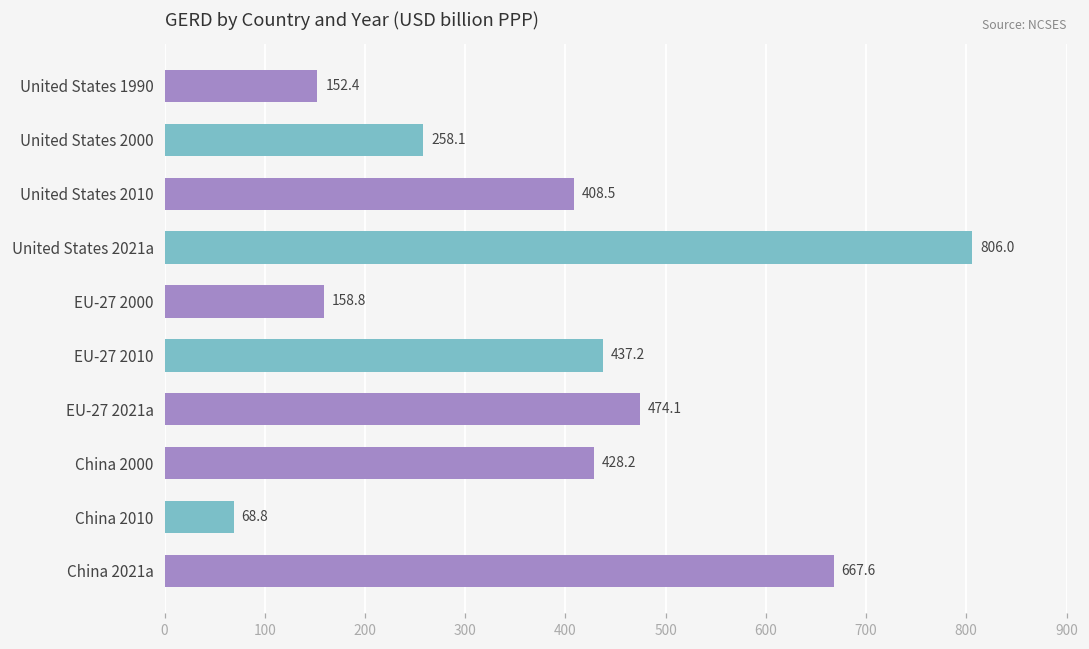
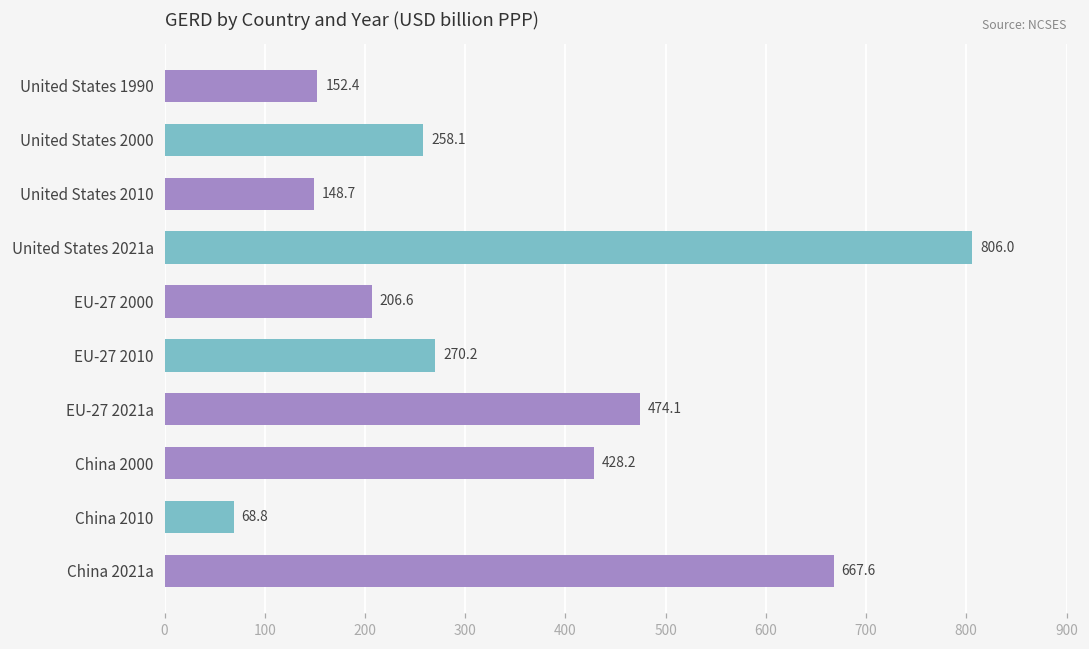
United States 2010: 408.5 -> 148.7
EU-27 2000: 158.8 -> 206.6
EU-27 2010: 437.2 -> 270.2
